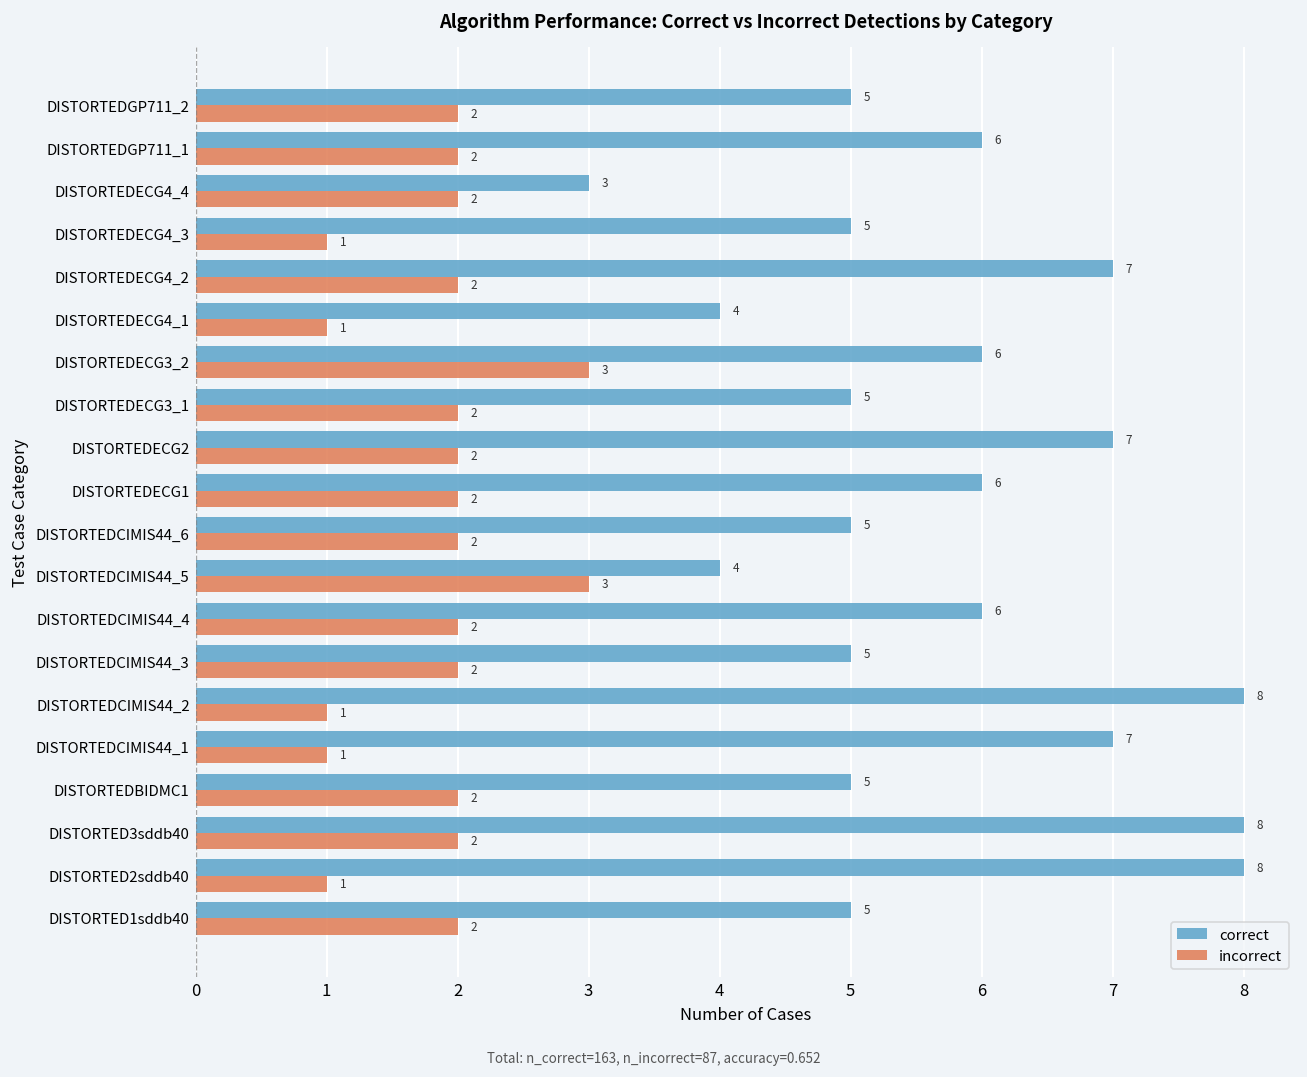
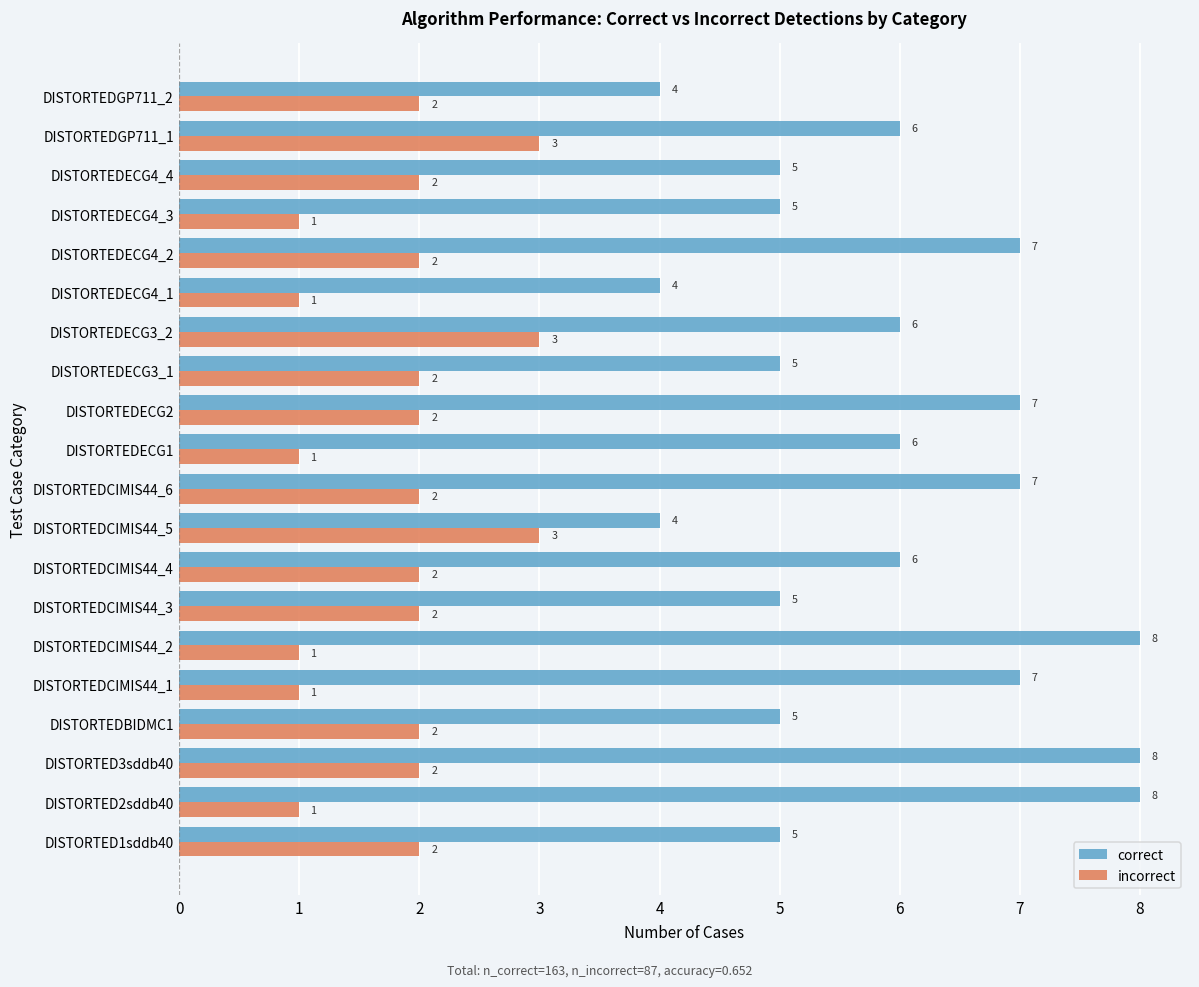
correct, DISTORTEDGP711_2: 5 -> 4
incorrect, DISTORTEDGP711_1: 2 -> 3
correct, DISTORTEDECG4_4: 3 -> 5
incorrect, DISTORTEDECG1: 2 -> 1
correct, DISTORTEDCIMIS44_6: 5 -> 7
